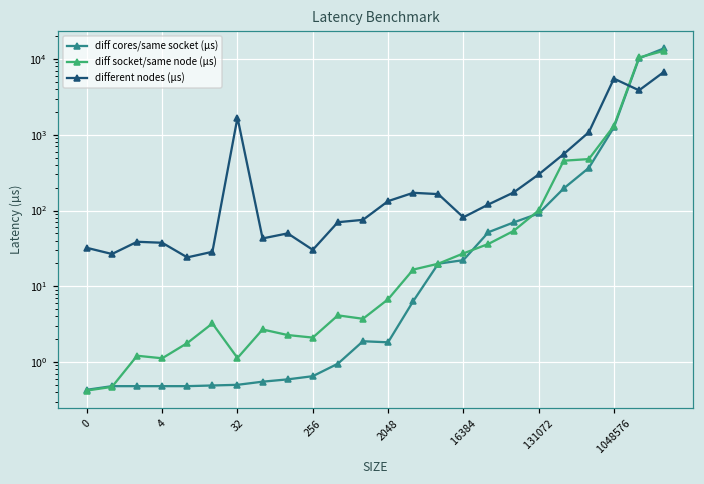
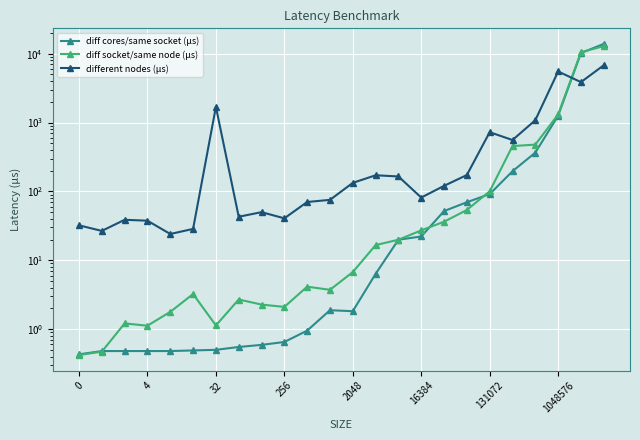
different nodes (µs), 256: 30 -> 40
different nodes (µs), 131072: 300 -> 700
